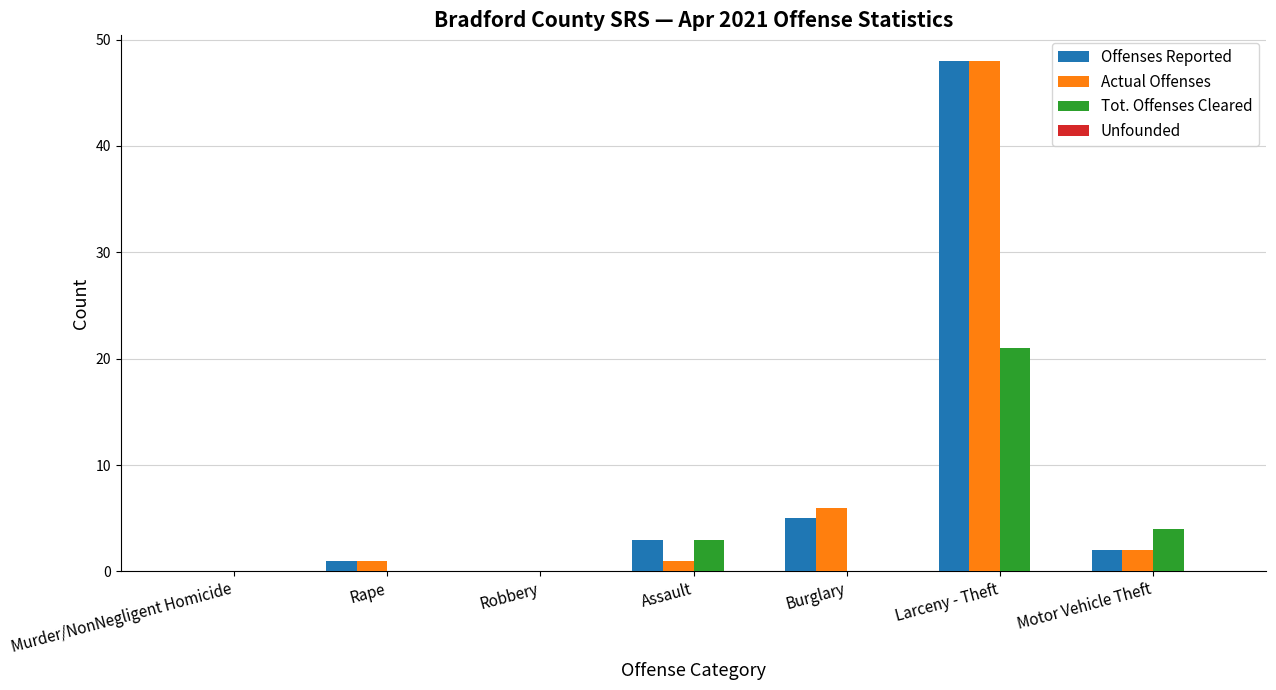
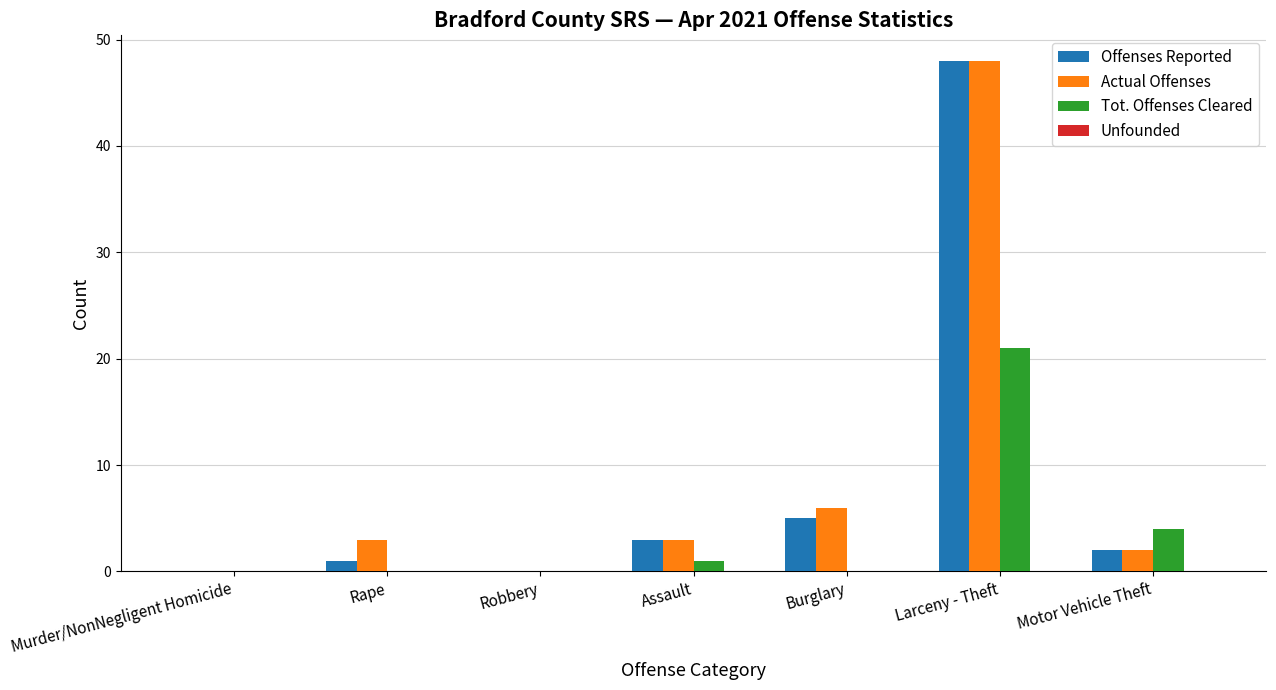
Actual Offenses, Rape: 1 -> 3
Actual Offenses, Assault: 1 -> 3
Tot. Offenses Cleared, Assault: 3 -> 1
